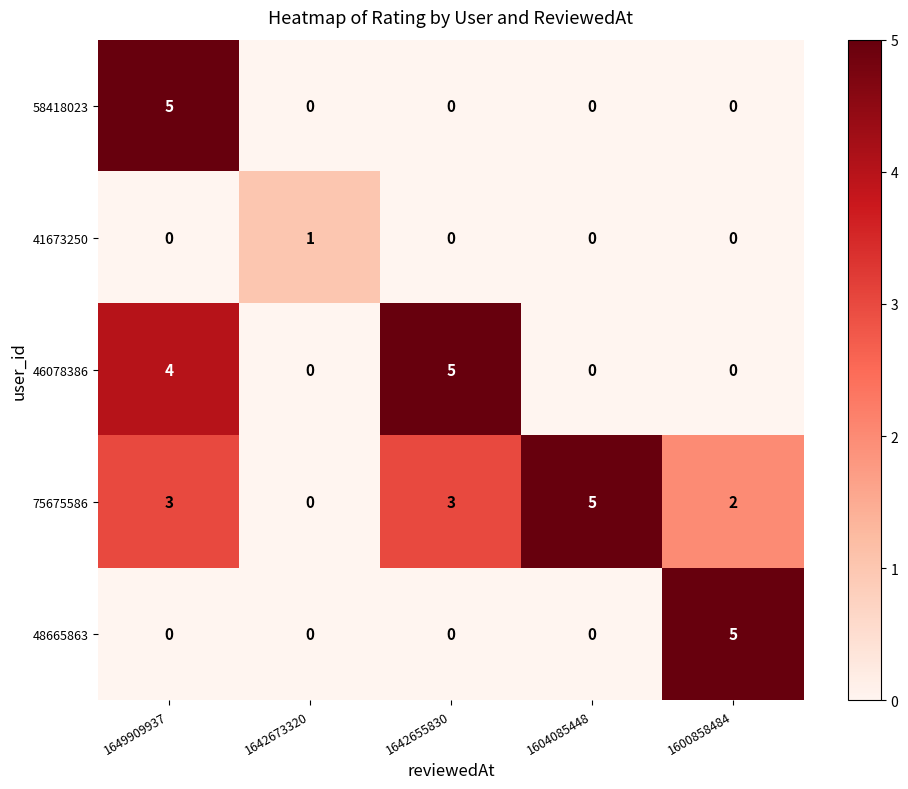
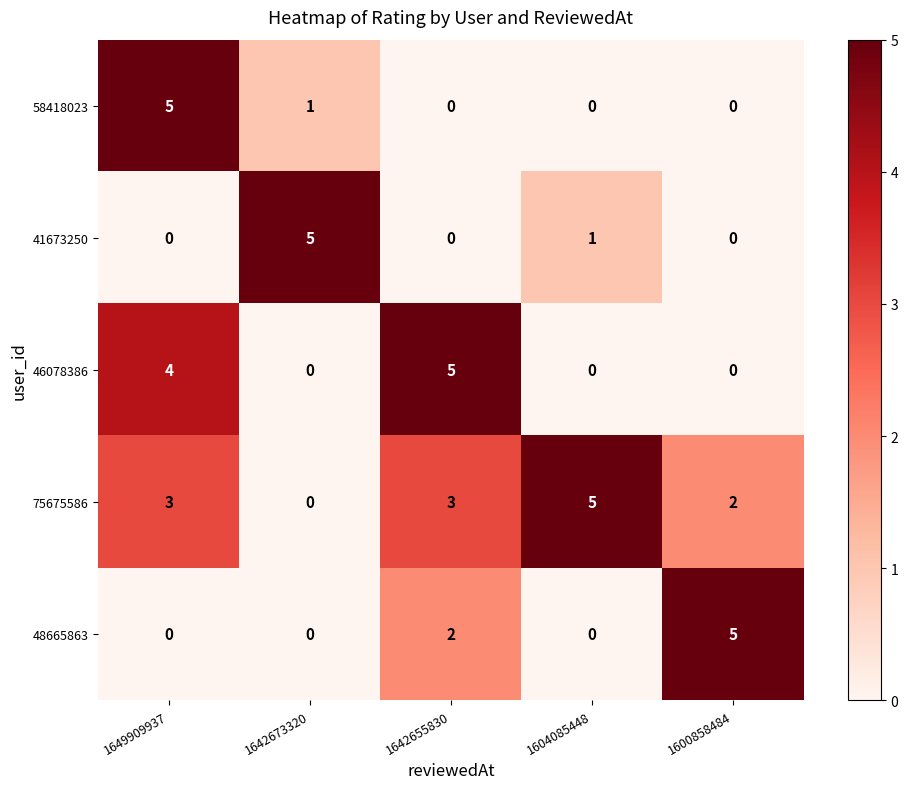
58418023, 1642673320: 0 -> 1
41673250, 1642673320: 1 -> 5
41673250, 1604085448: 0 -> 1
48665863, 1642655830: 0 -> 2
